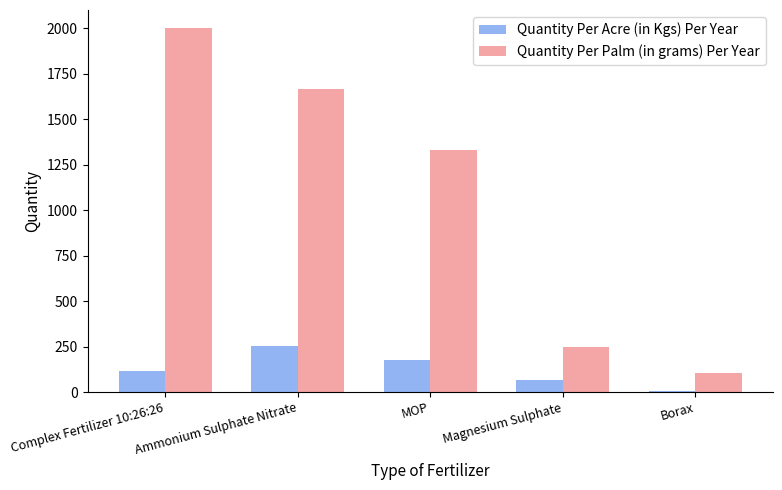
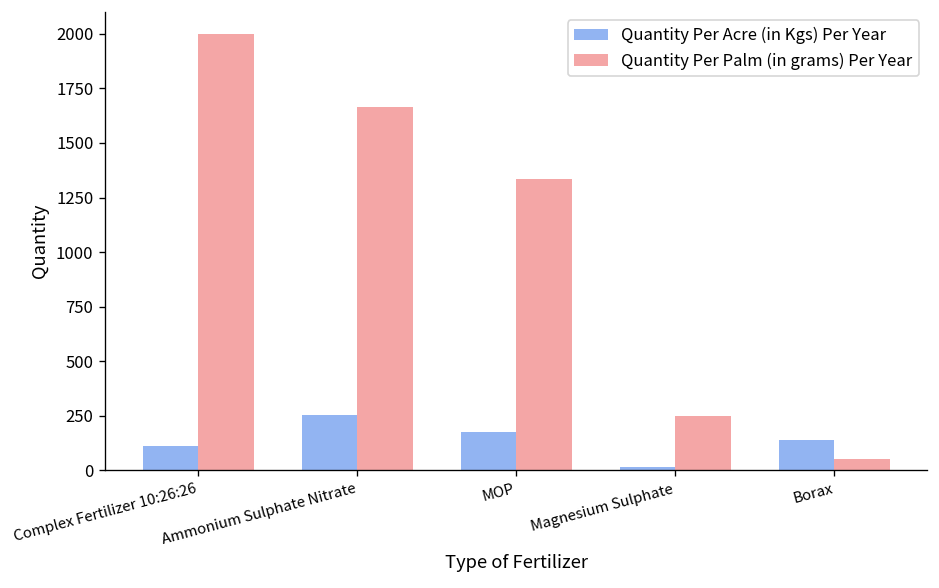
Quantity Per Acre (in Kgs) Per Year, Magnesium Sulphate: 60 -> 10
Quantity Per Acre (in Kgs) Per Year, Borax: 0 -> 140
Quantity Per Palm (in grams) Per Year, Borax: 100 -> 50
